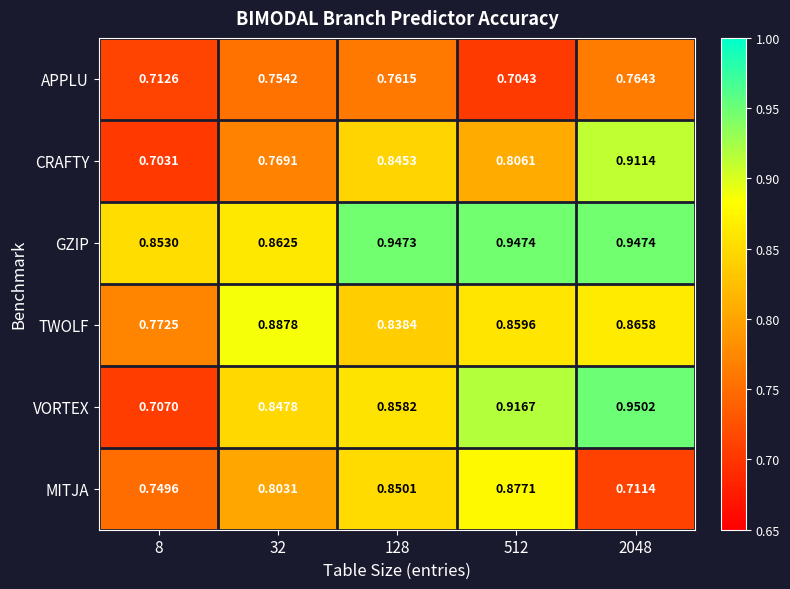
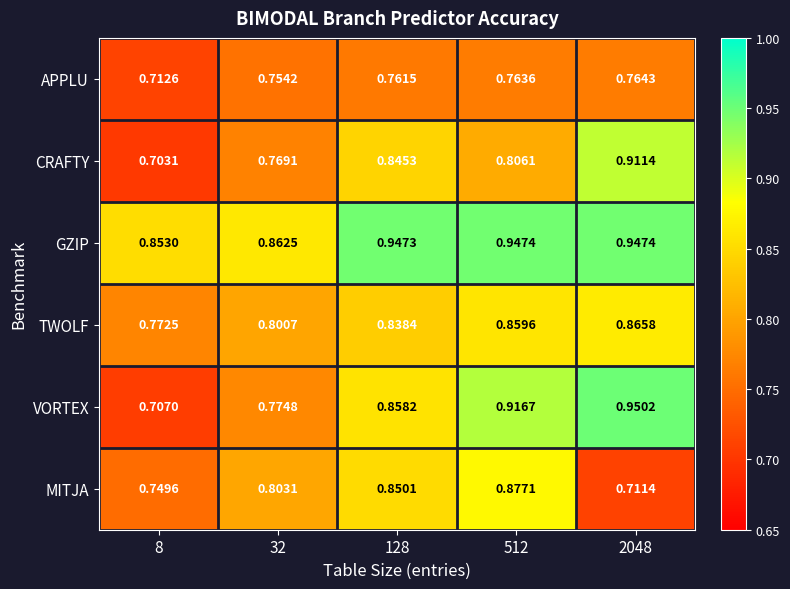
APPLU, 512: 0.7043 -> 0.7636
TWOLF, 32: 0.8878 -> 0.8007
VORTEX, 32: 0.8478 -> 0.7748
